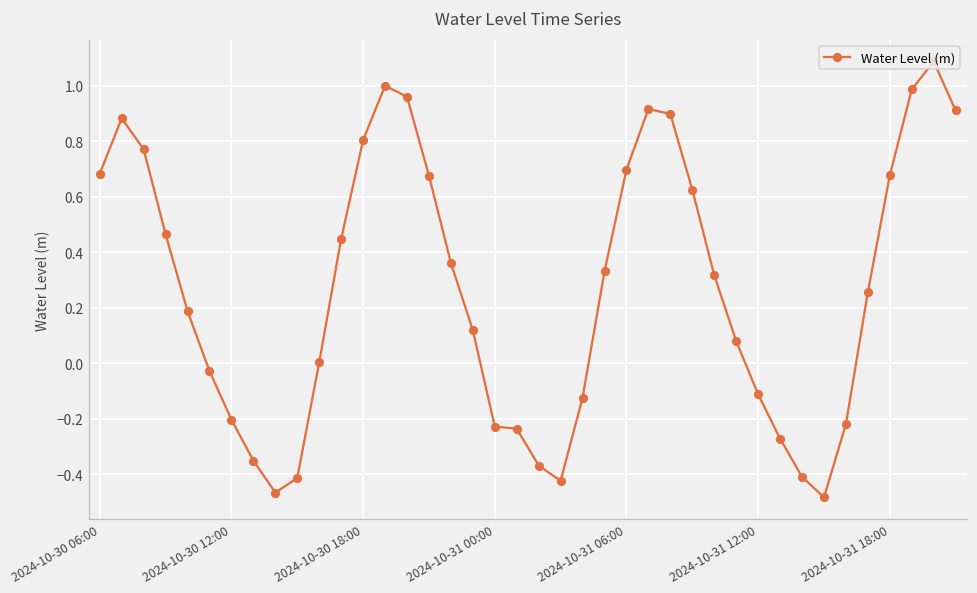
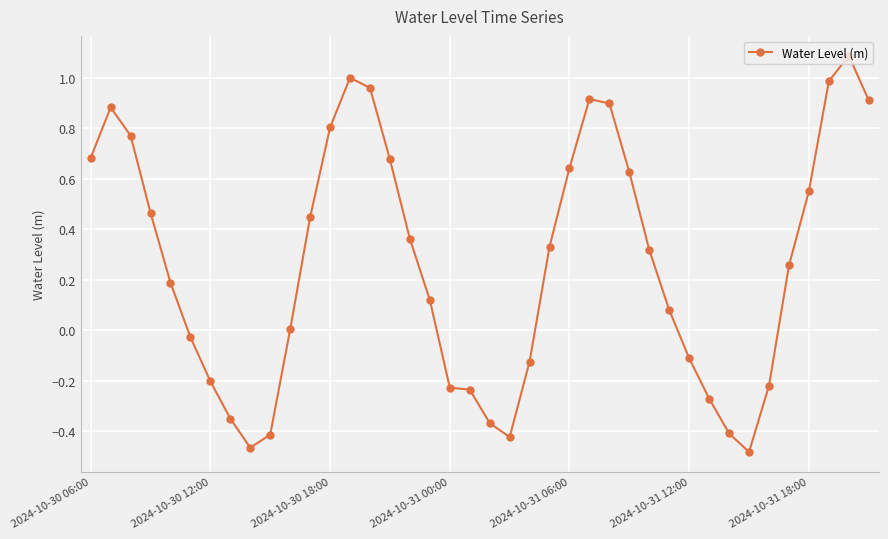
2024-10-31 06:00: 0.70 -> 0.64
2024-10-31 18:00: 0.68 -> 0.55
